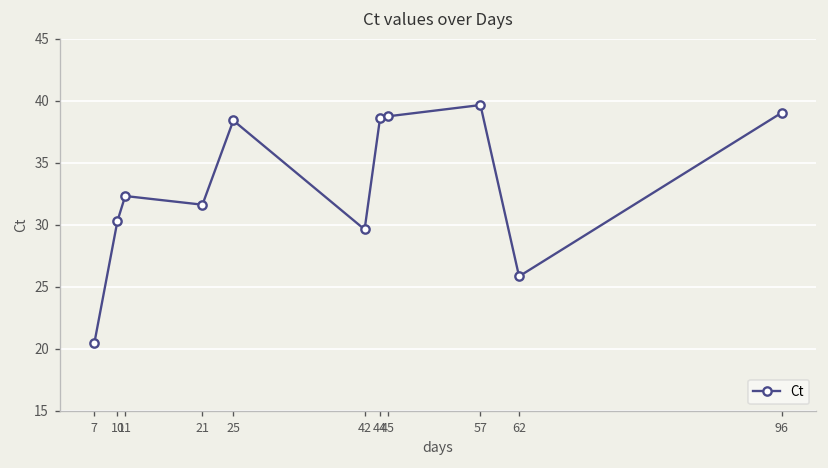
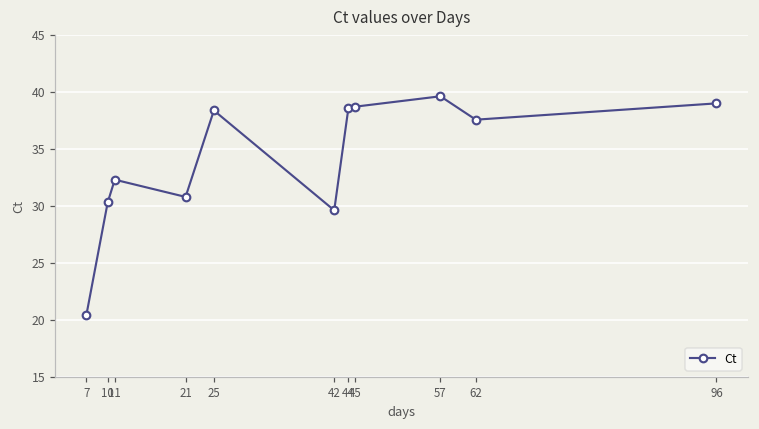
21: 31.6 -> 30.8
62: 25.8 -> 37.6
